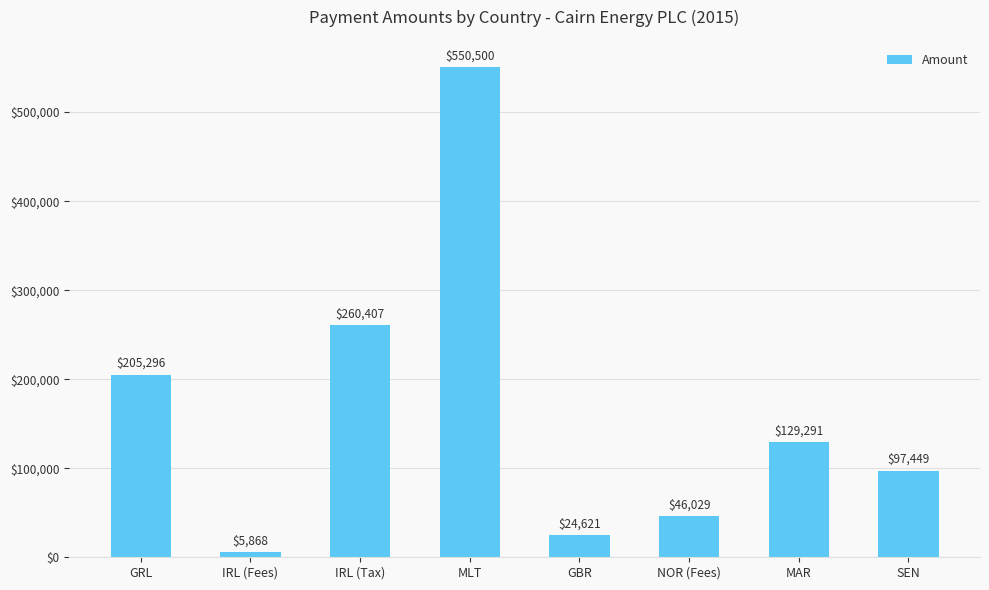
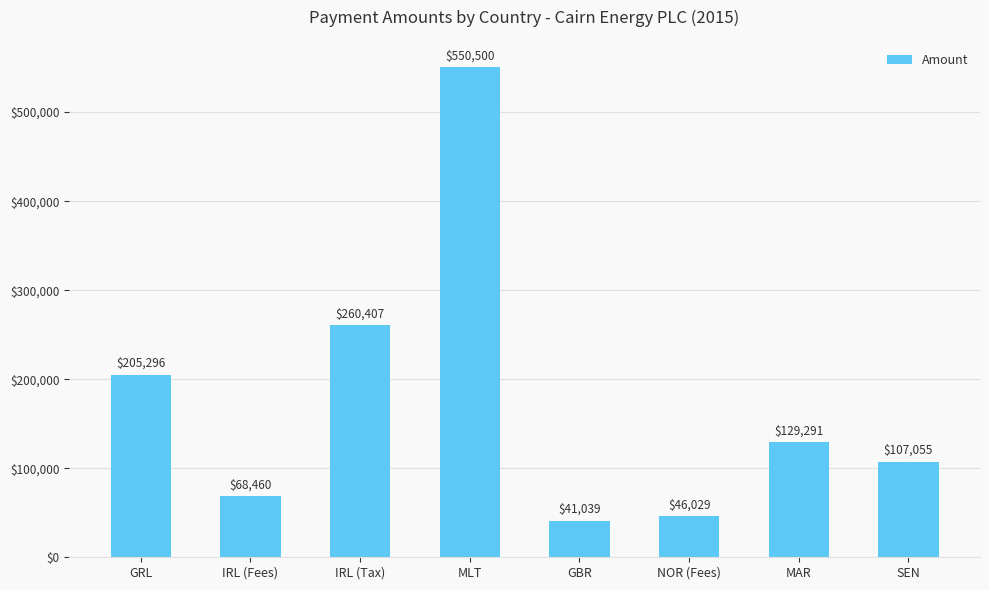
IRL (Fees): $5,868 -> $68,460
GBR: $24,621 -> $41,039
SEN: $97,449 -> $107,055
